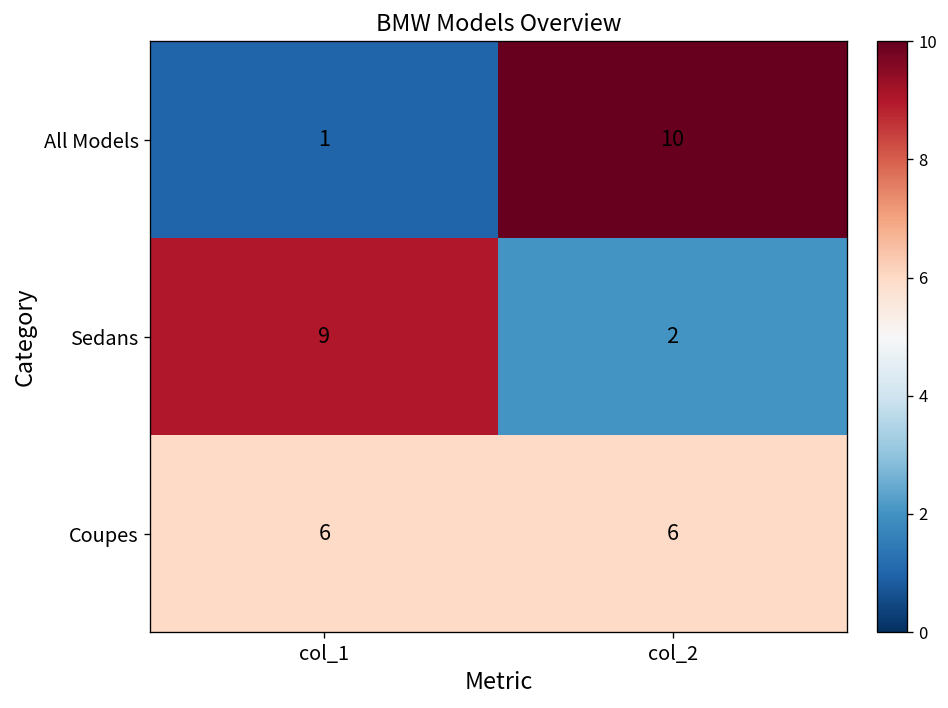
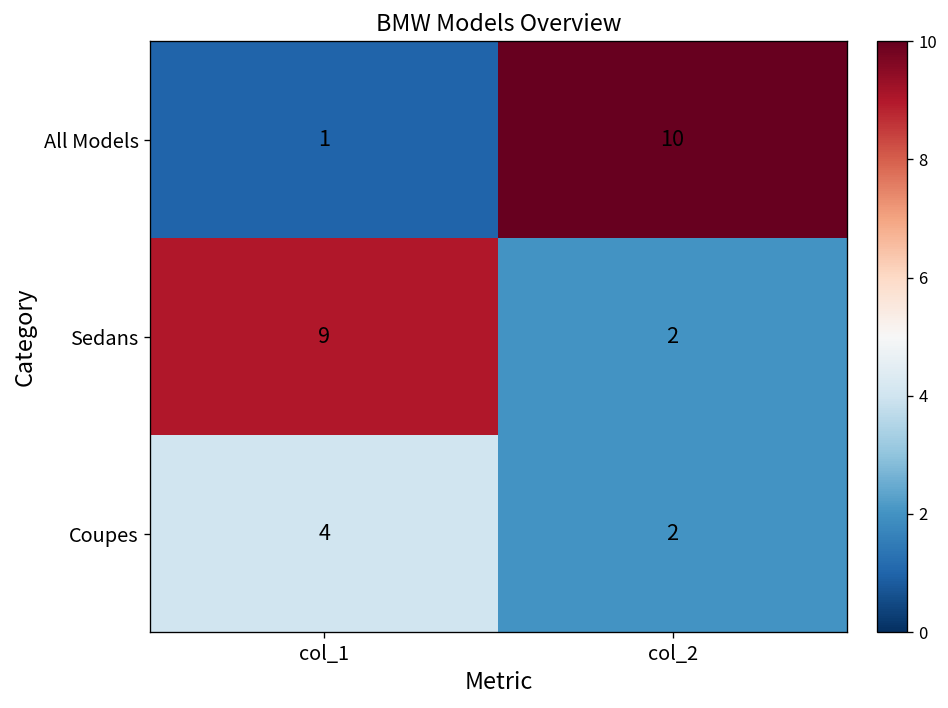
Coupes, col_1: 6 -> 4
Coupes, col_2: 6 -> 2
